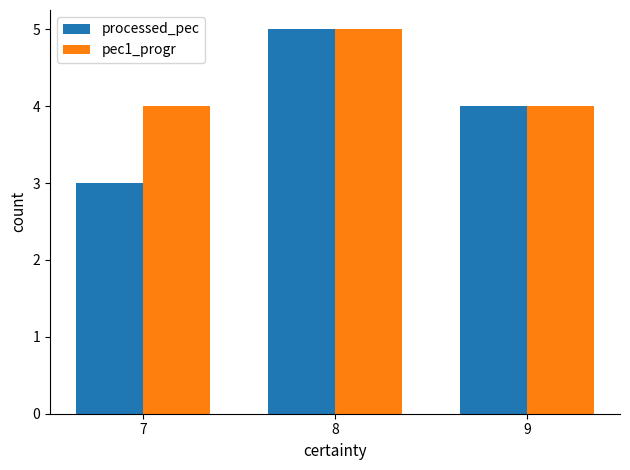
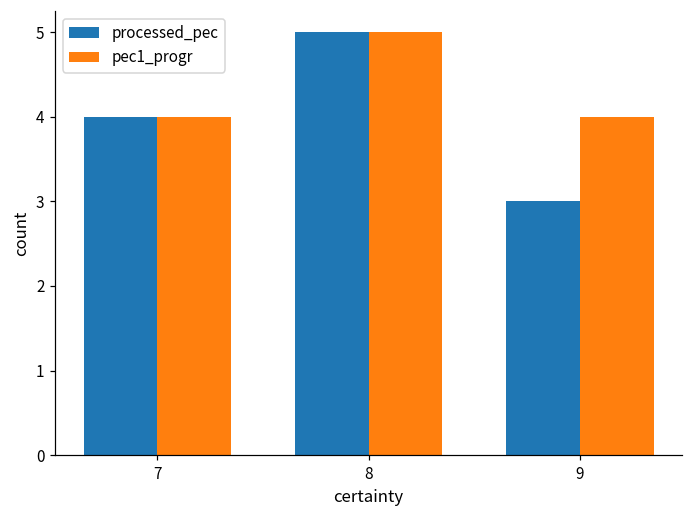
processed_pec, 7: 3 -> 4
processed_pec, 9: 4 -> 3
